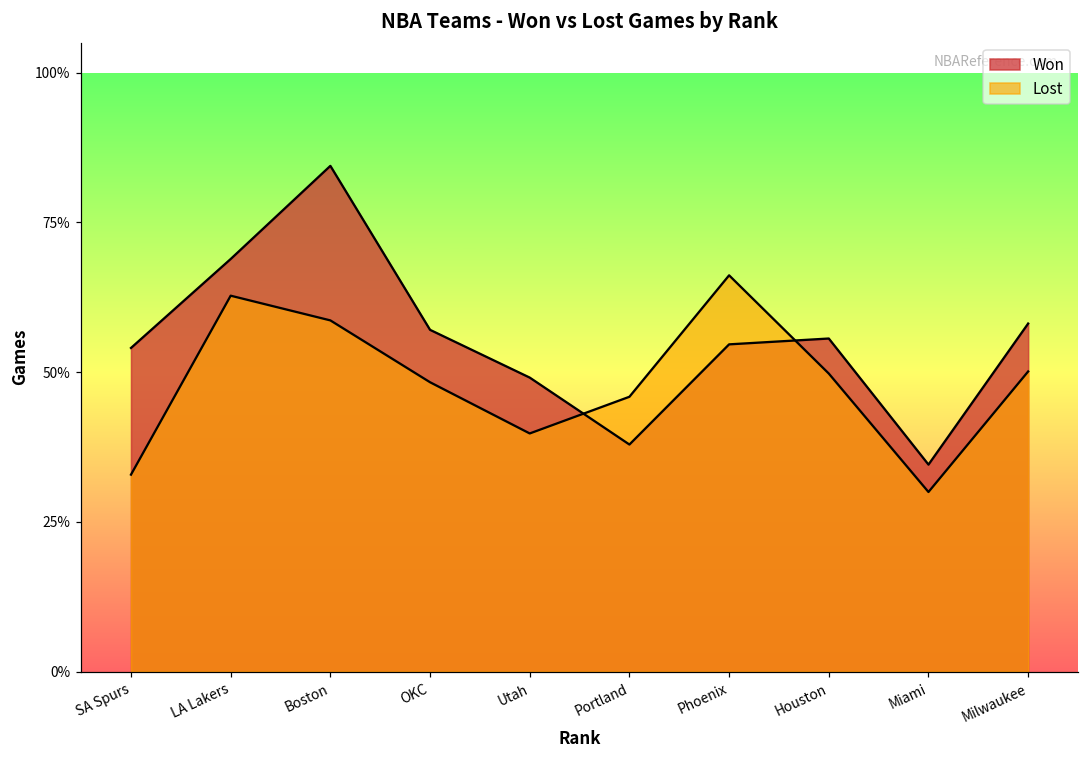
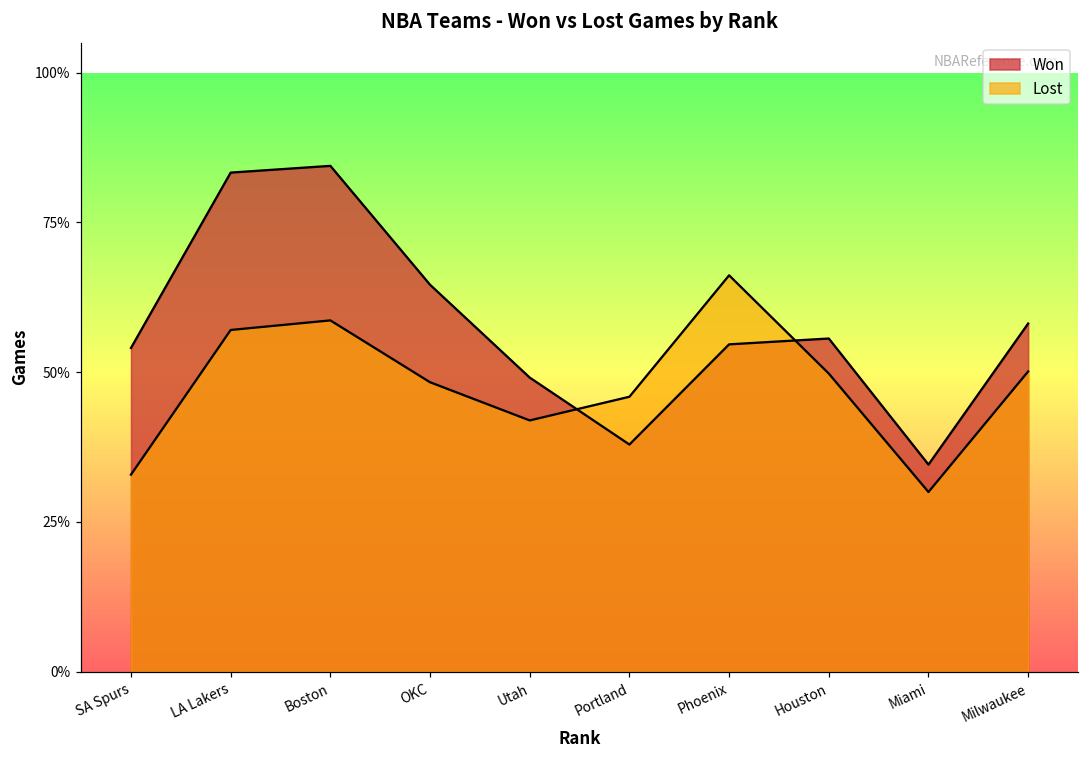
Won, LA Lakers: 69% -> 83%
Lost, LA Lakers: 63% -> 57%
Won, OKC: 57% -> 65%
Lost, Utah: 40% -> 42%
